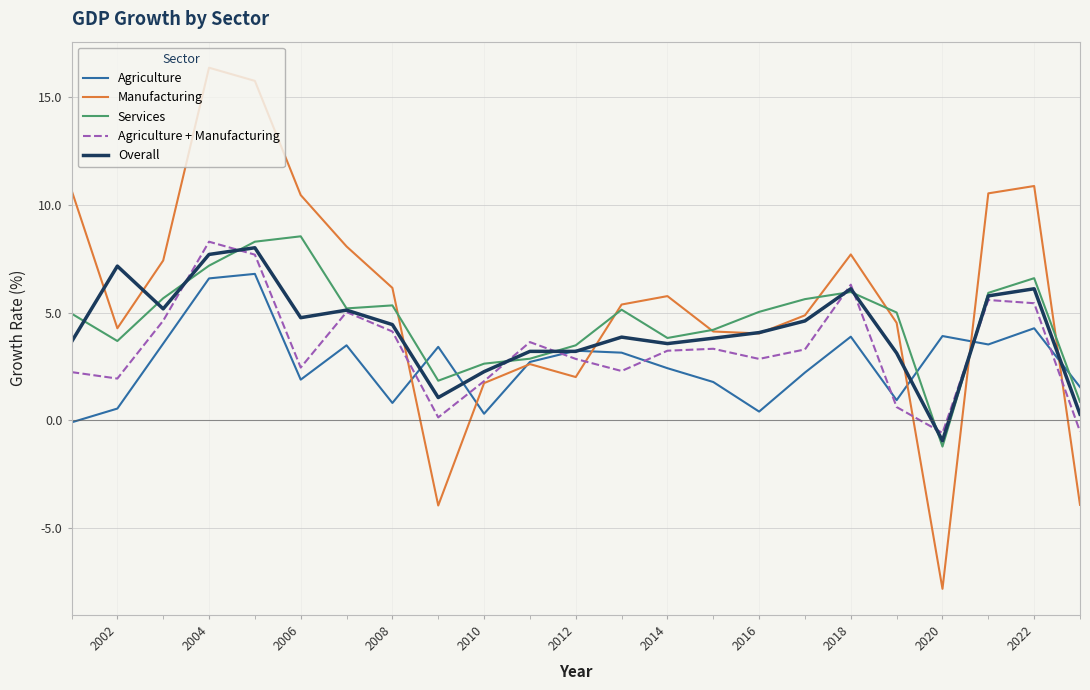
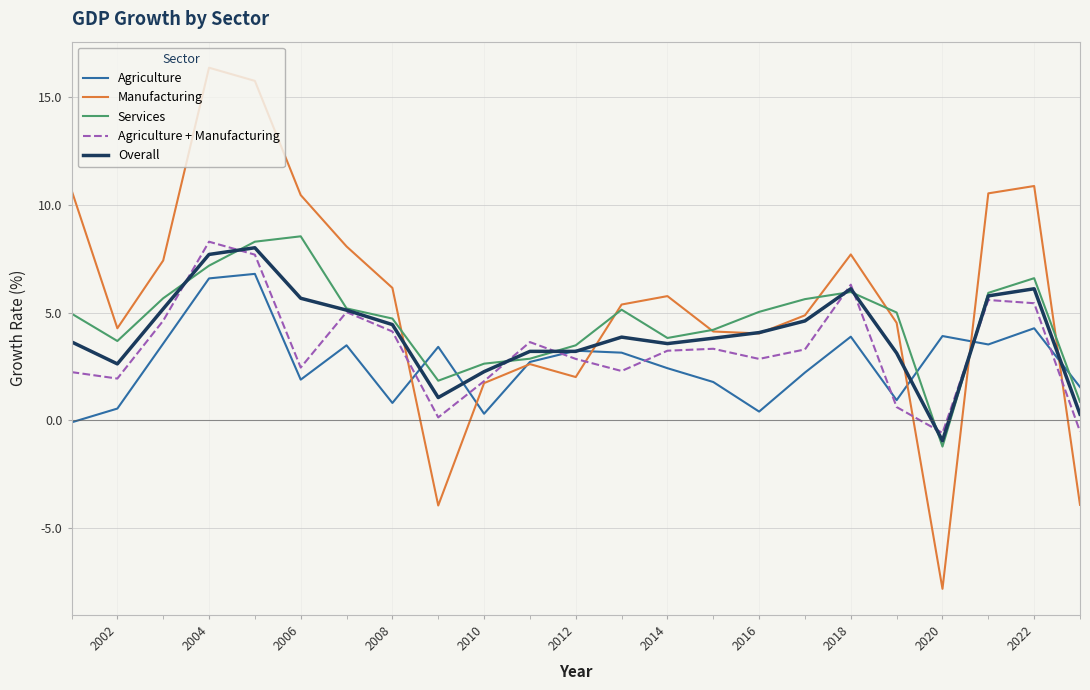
Overall, 2002: 7.2 -> 2.6
Overall, 2006: 4.8 -> 5.7
Services, 2008: 5.3 -> 4.7
